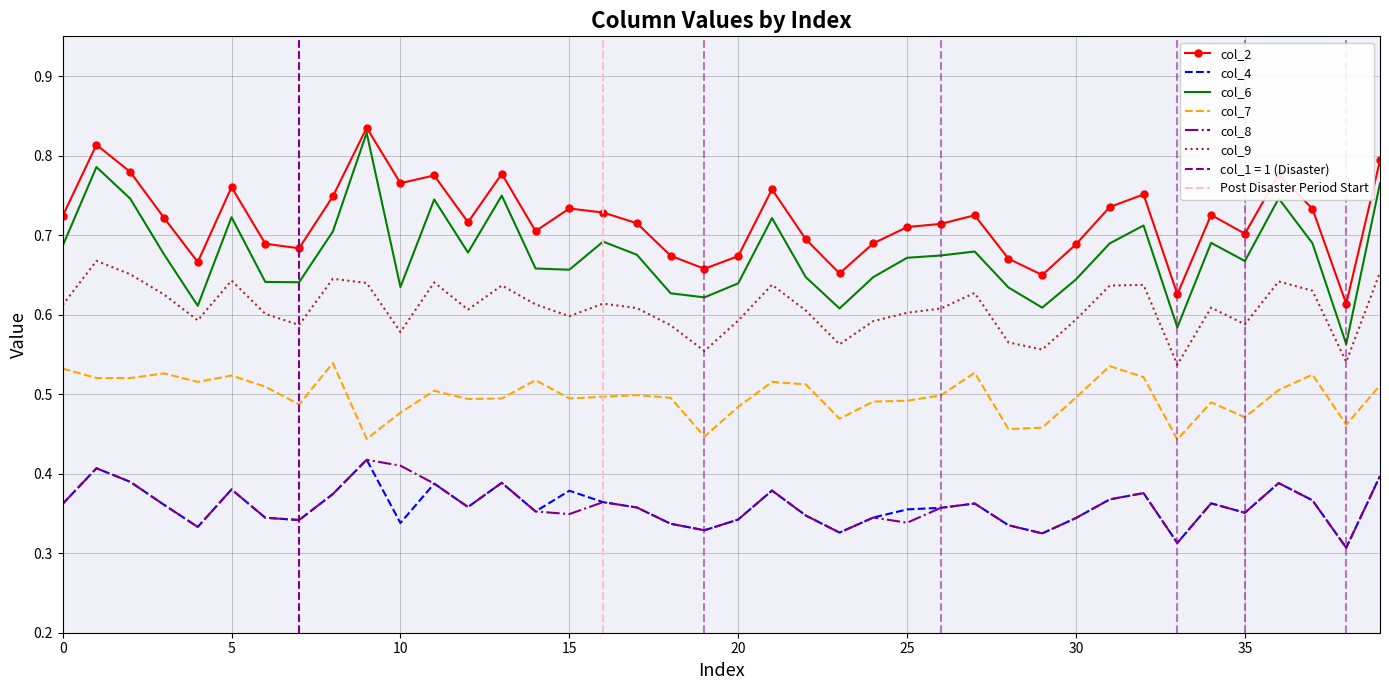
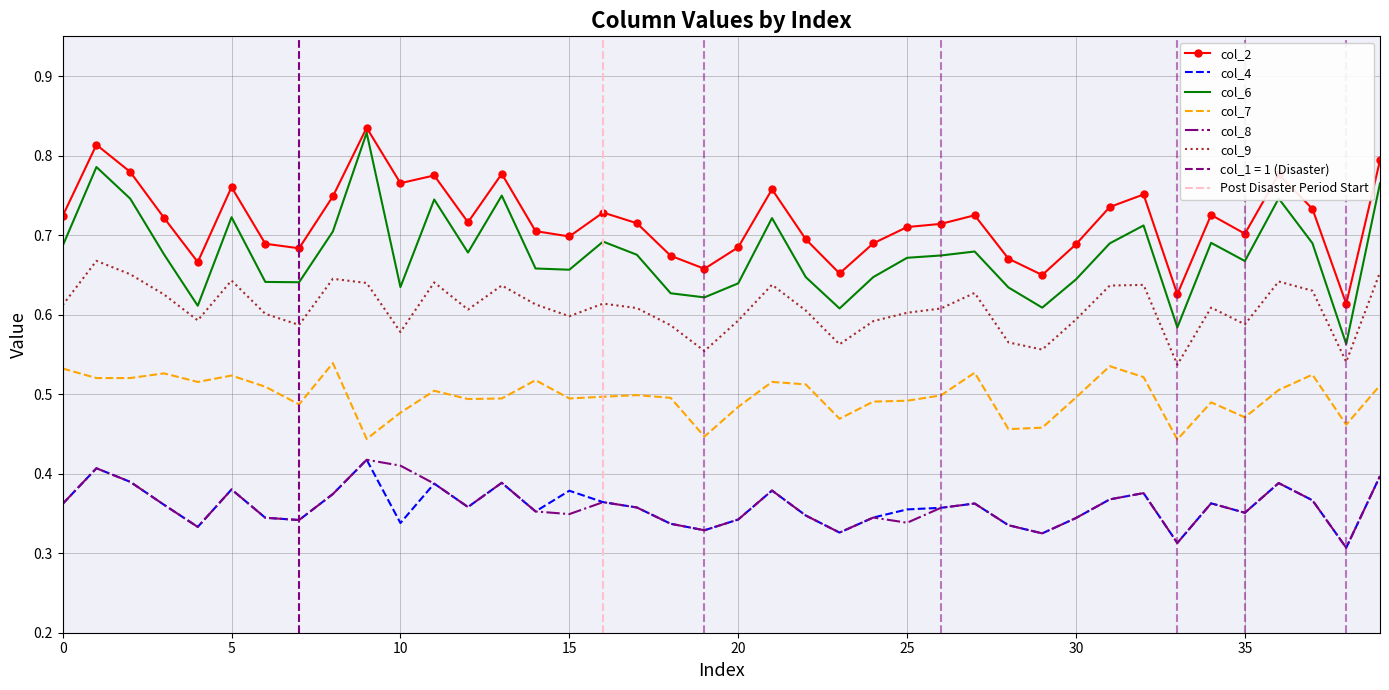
col_2, 15: 0.73 -> 0.70
col_2, 20: 0.67 -> 0.68
